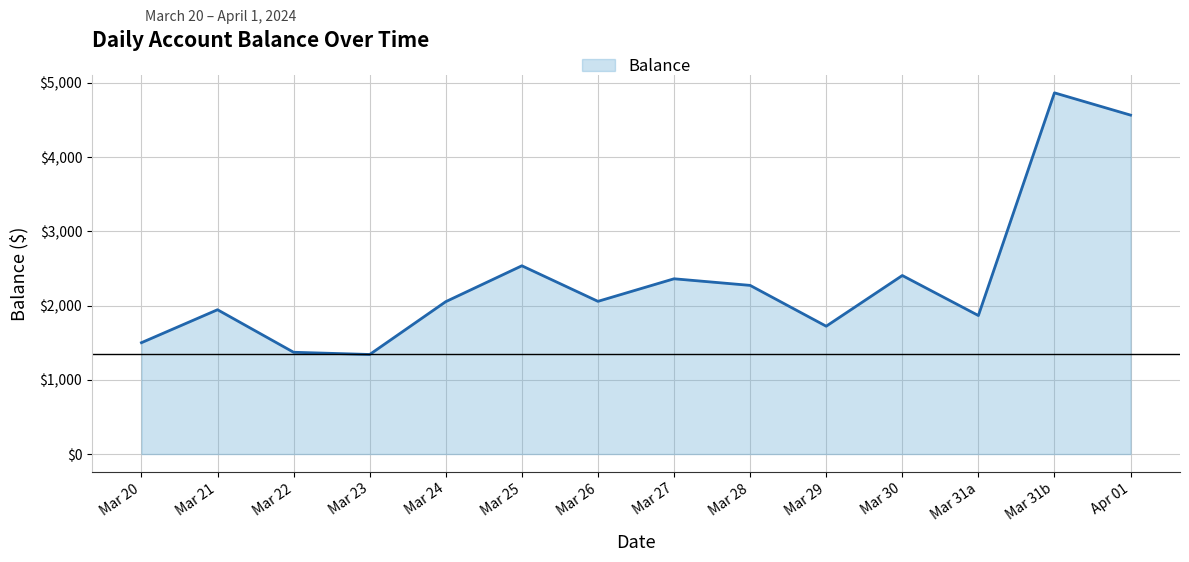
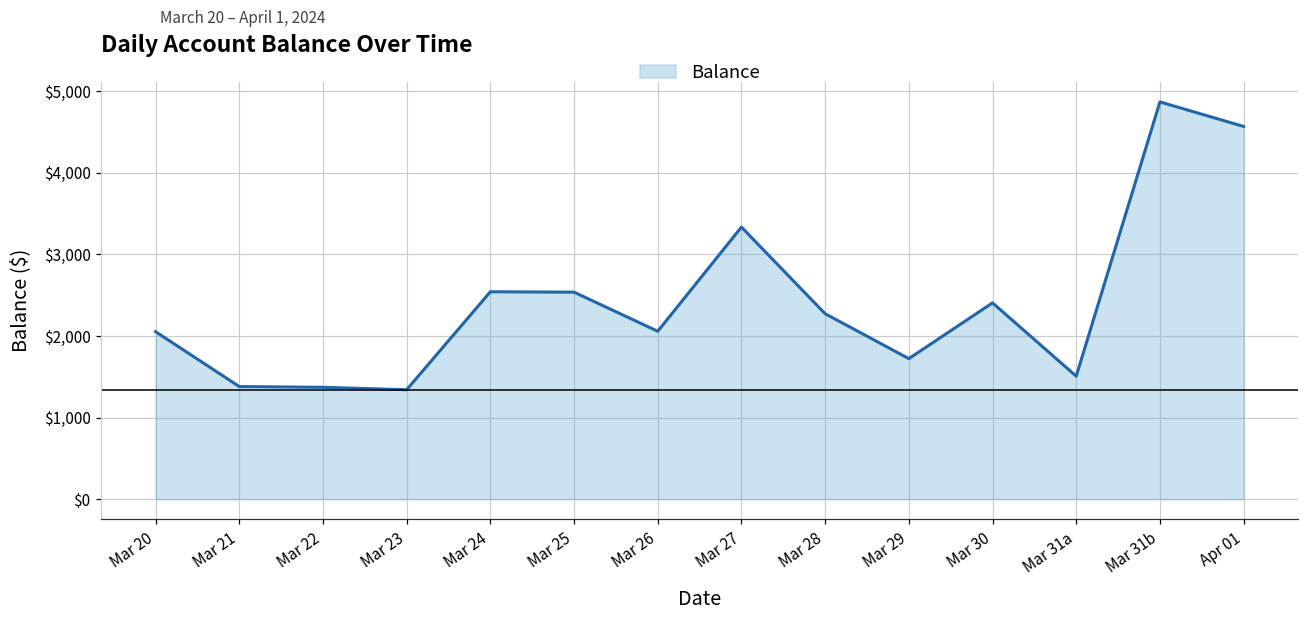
Mar 20: $1,500 -> $2,100
Mar 21: $1,900 -> $1,400
Mar 24: $2,100 -> $2,500
Mar 27: $2,400 -> $3,300
Mar 31a: $1,900 -> $1,500
